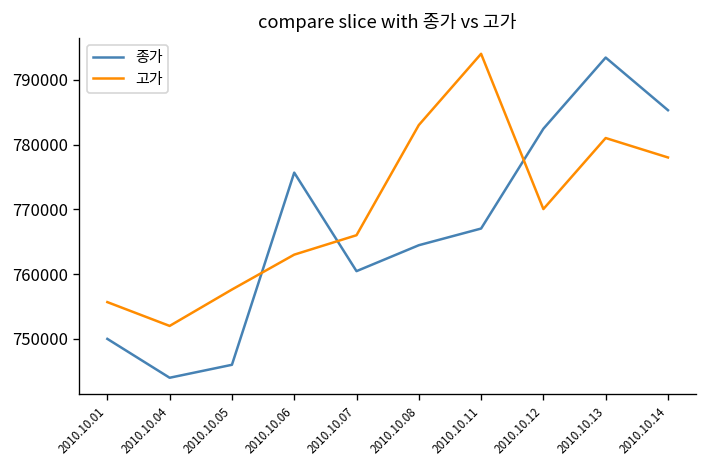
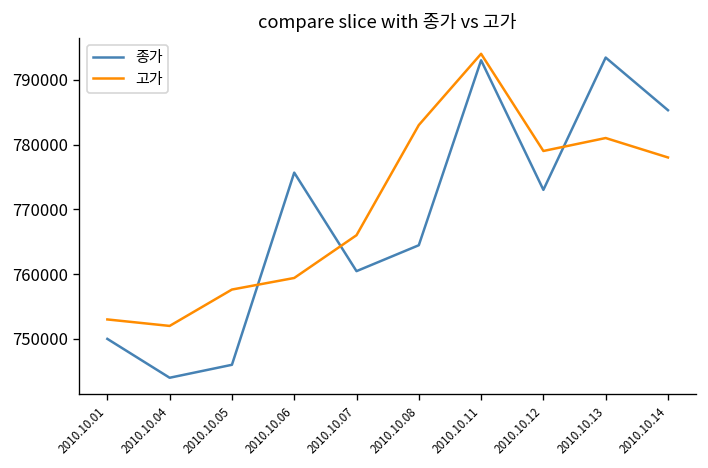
고가, 2010.10.01: 756000 -> 753000
고가, 2010.10.06: 763000 -> 759000
종가, 2010.10.11: 767000 -> 793000
종가, 2010.10.12: 782000 -> 773000
고가, 2010.10.12: 770000 -> 779000
